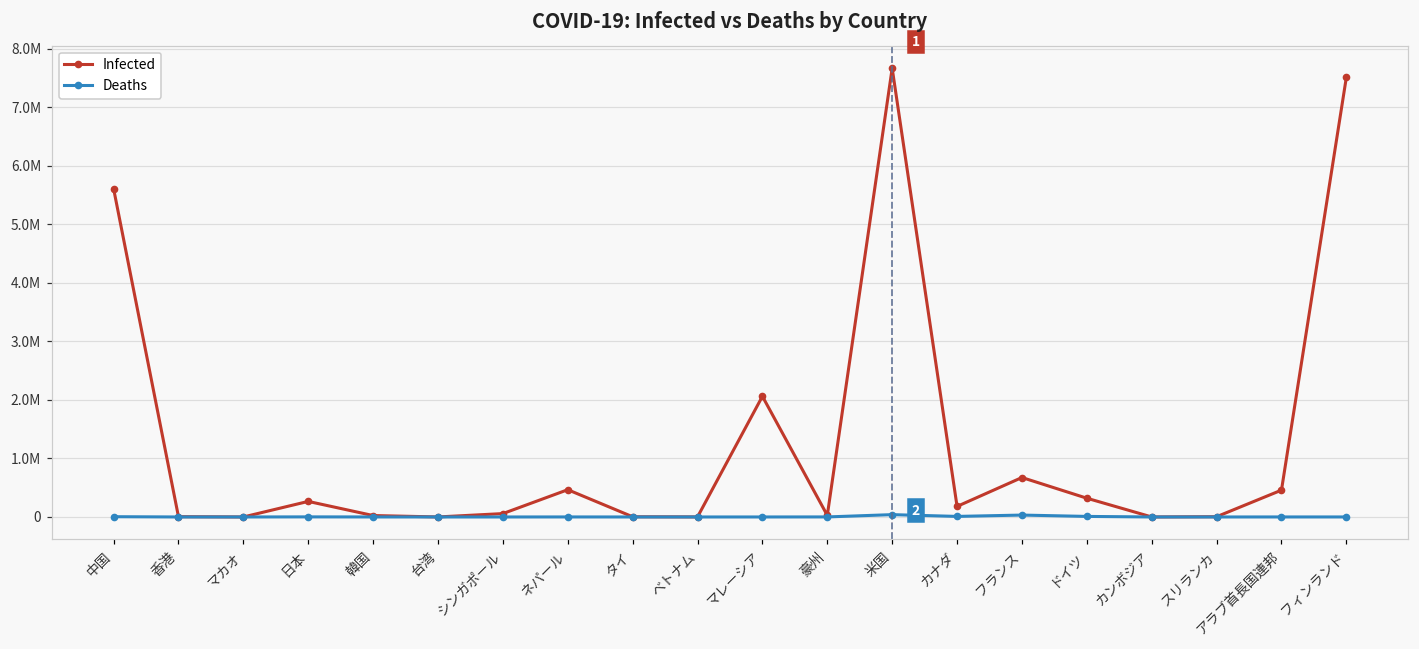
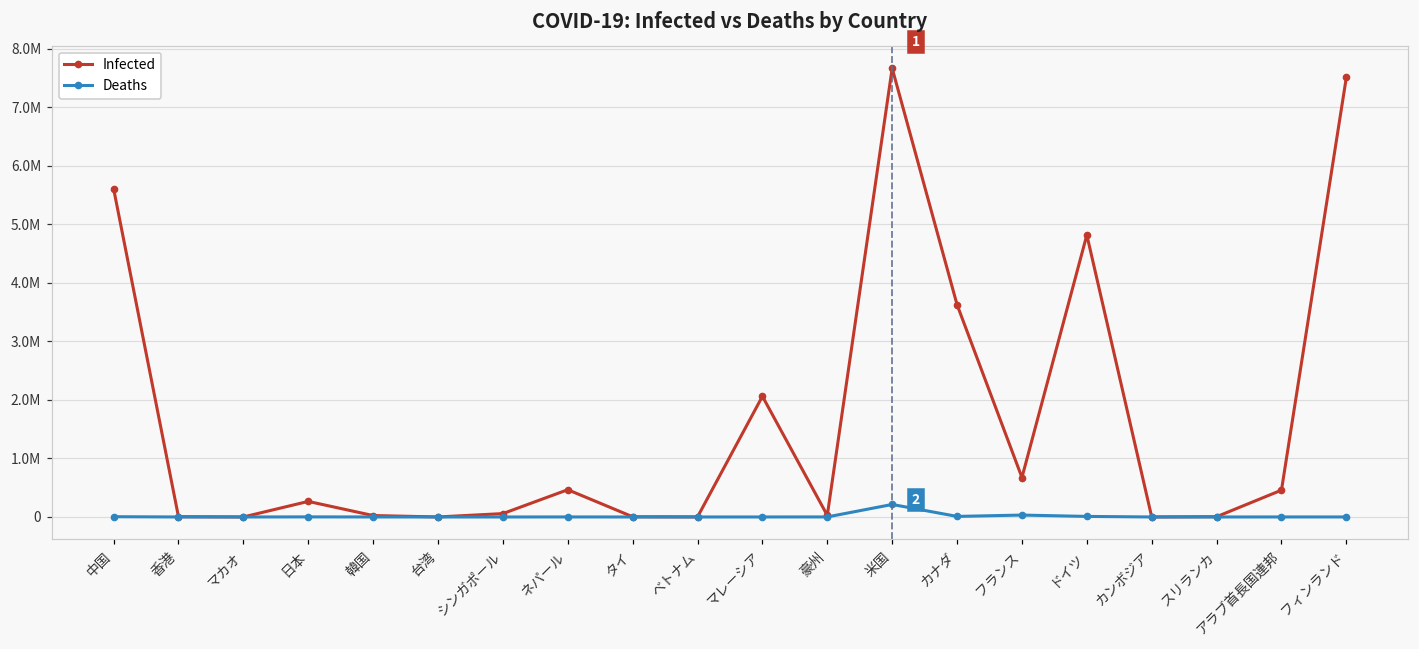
Deaths, 米国: 0 -> 200000
Infected, カナダ: 200000 -> 3600000
Infected, ドイツ: 300000 -> 4800000
